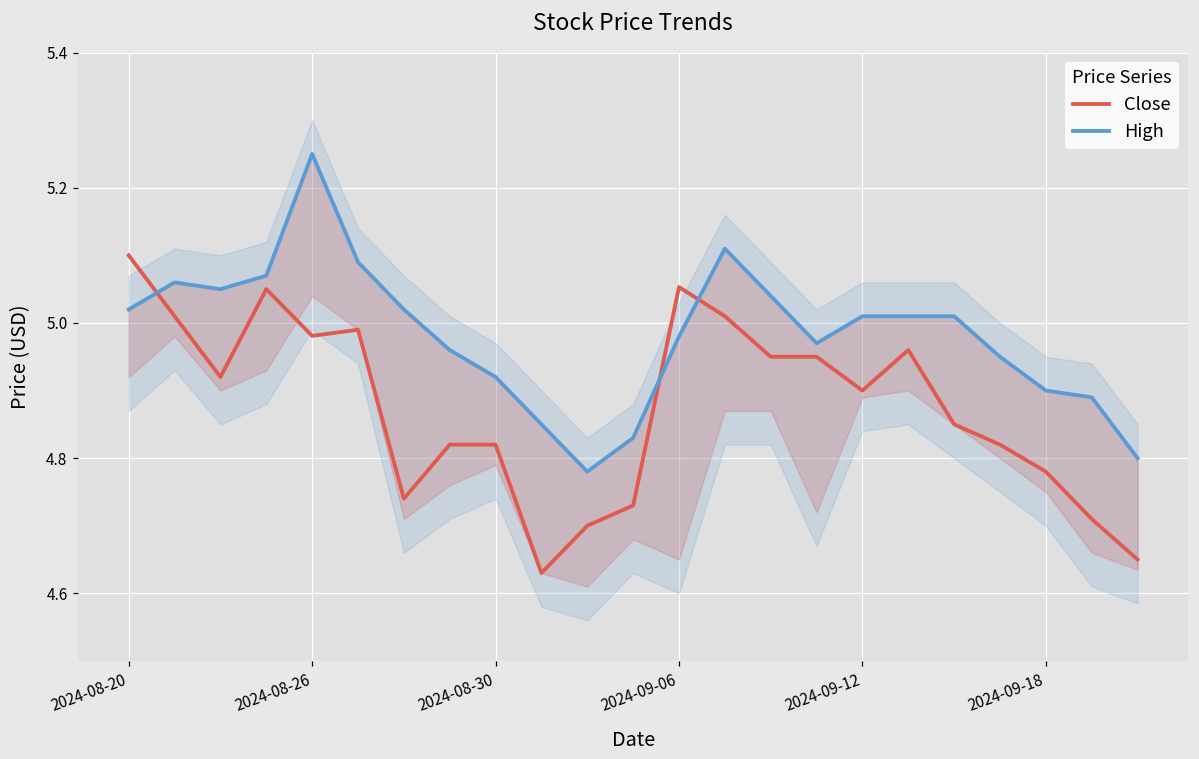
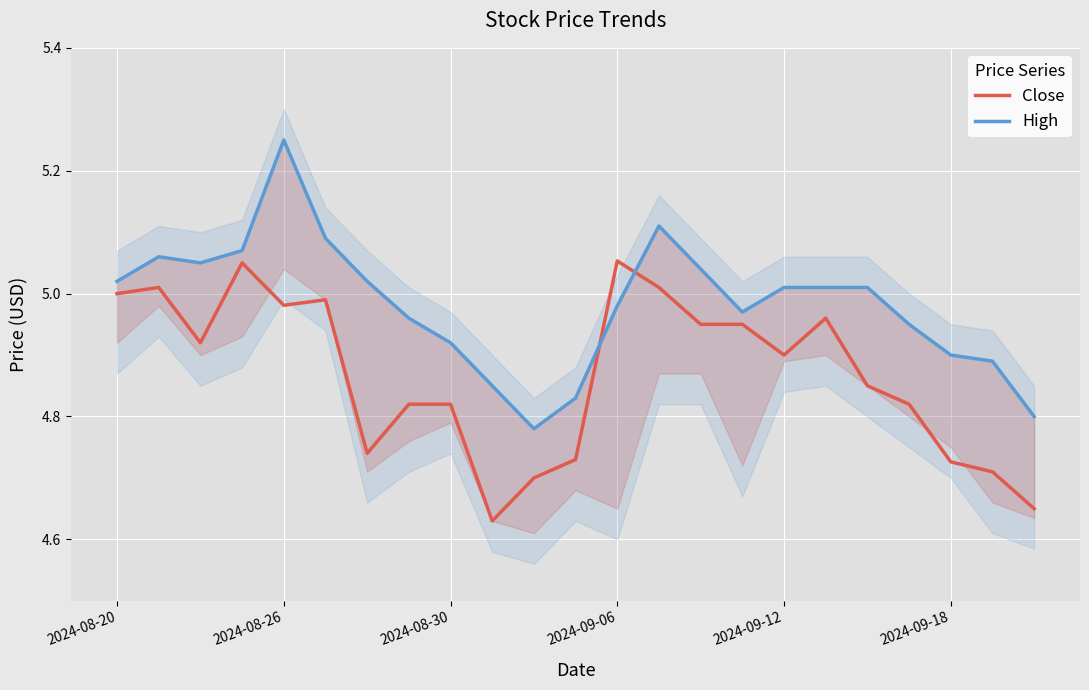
Close, 2024-08-20: 5.1 -> 5.0
Close, 2024-09-18: 4.78 -> 4.73
